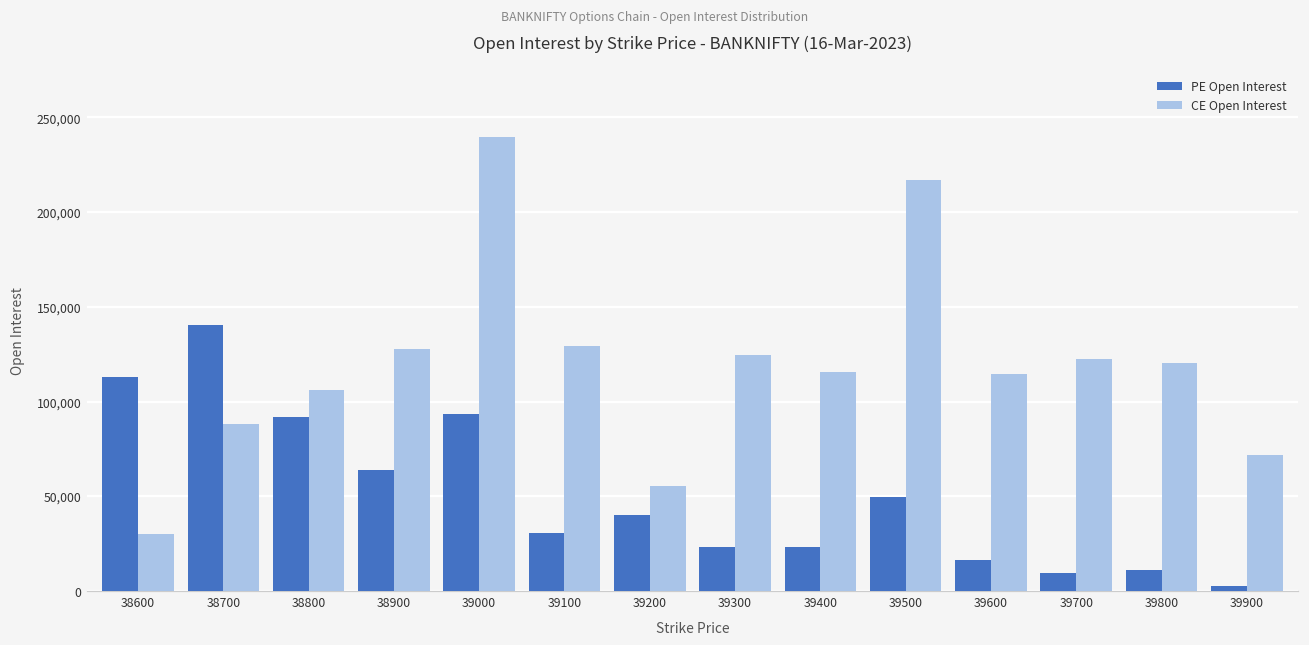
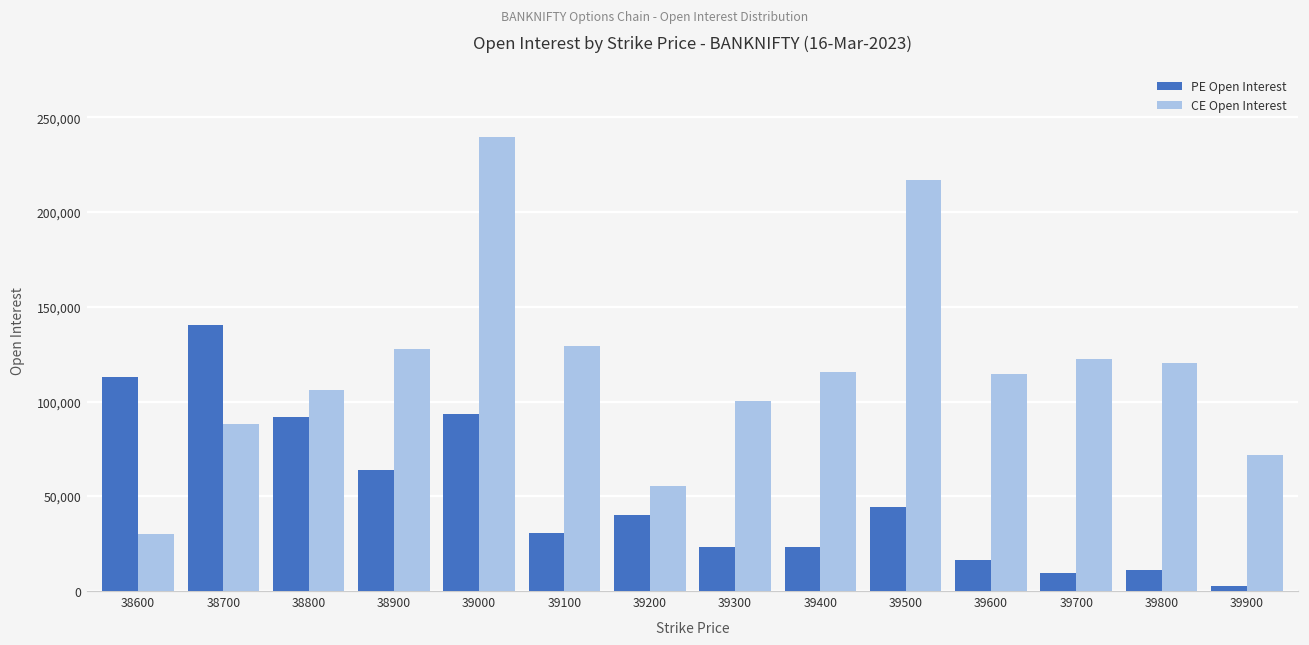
CE Open Interest, 39300: 125,000 -> 101,000
PE Open Interest, 39500: 50,000 -> 44,000
